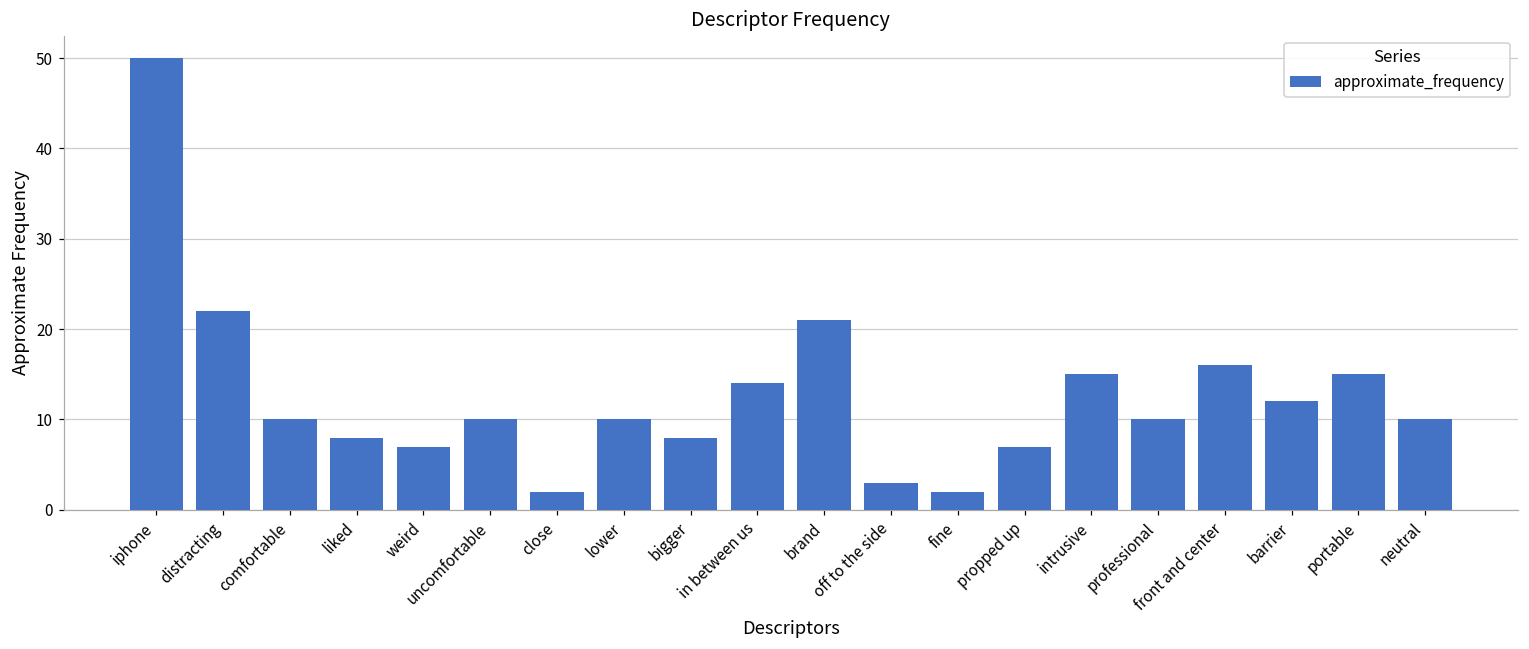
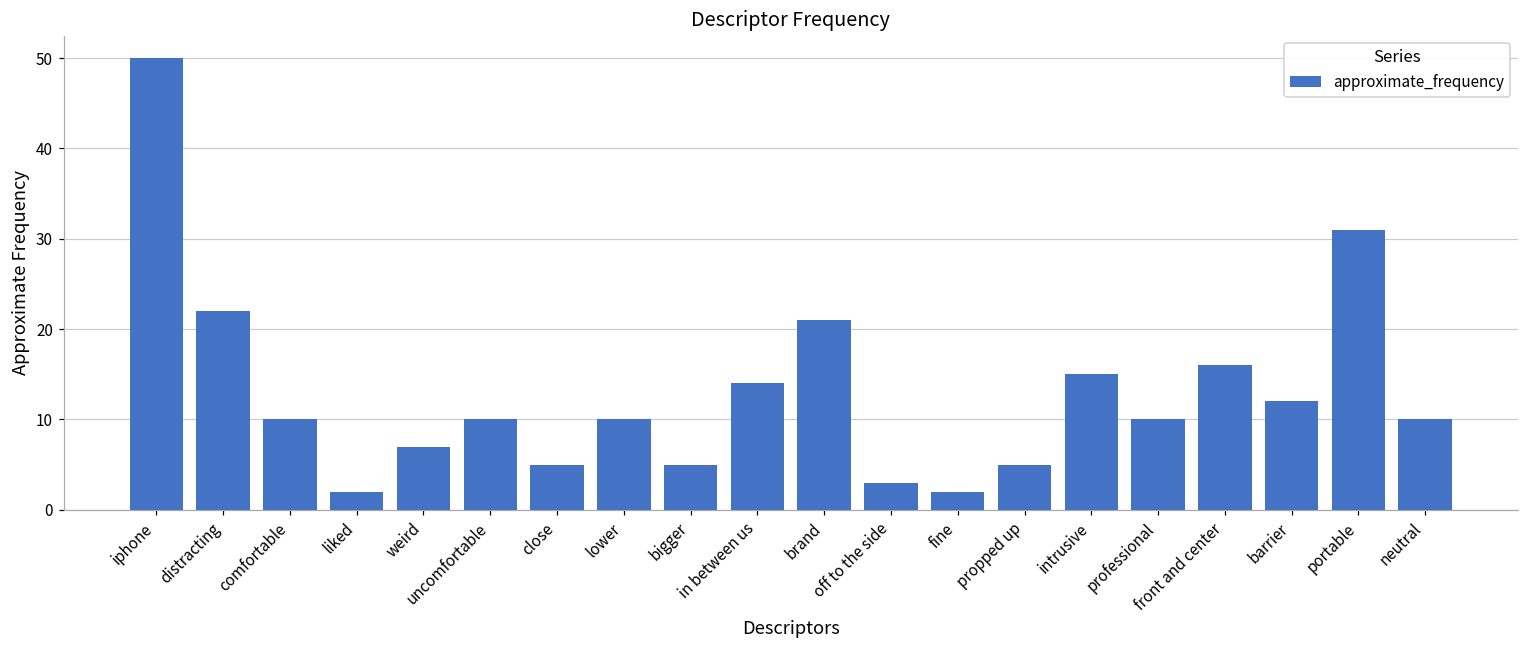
liked: 8 -> 2
close: 2 -> 5
bigger: 8 -> 5
propped up: 7 -> 5
portable: 15 -> 31
